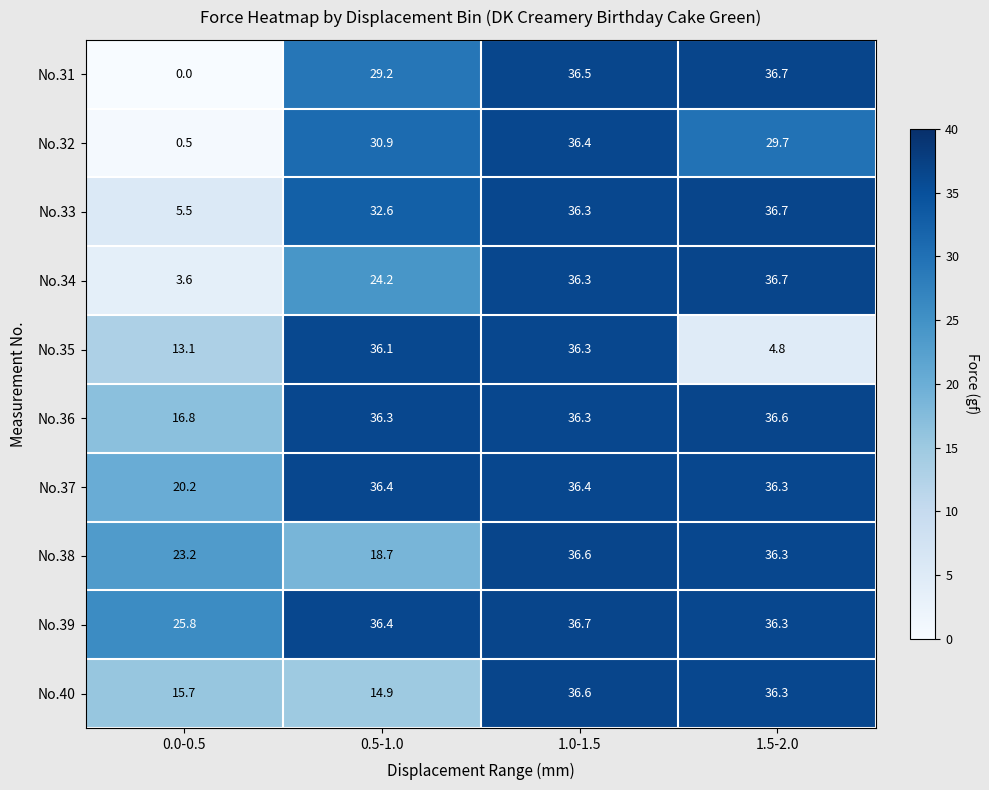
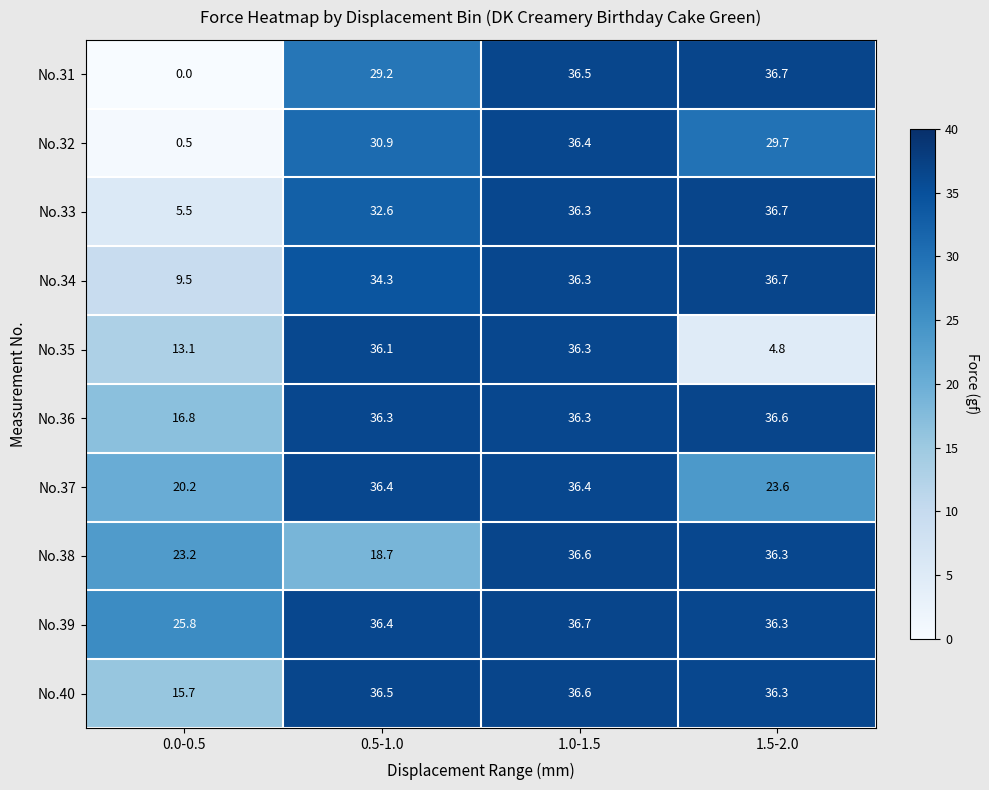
No.34, 0.0-0.5: 3.6 -> 9.5
No.34, 0.5-1.0: 24.2 -> 34.3
No.37, 1.5-2.0: 36.3 -> 23.6
No.40, 0.5-1.0: 14.9 -> 36.5
